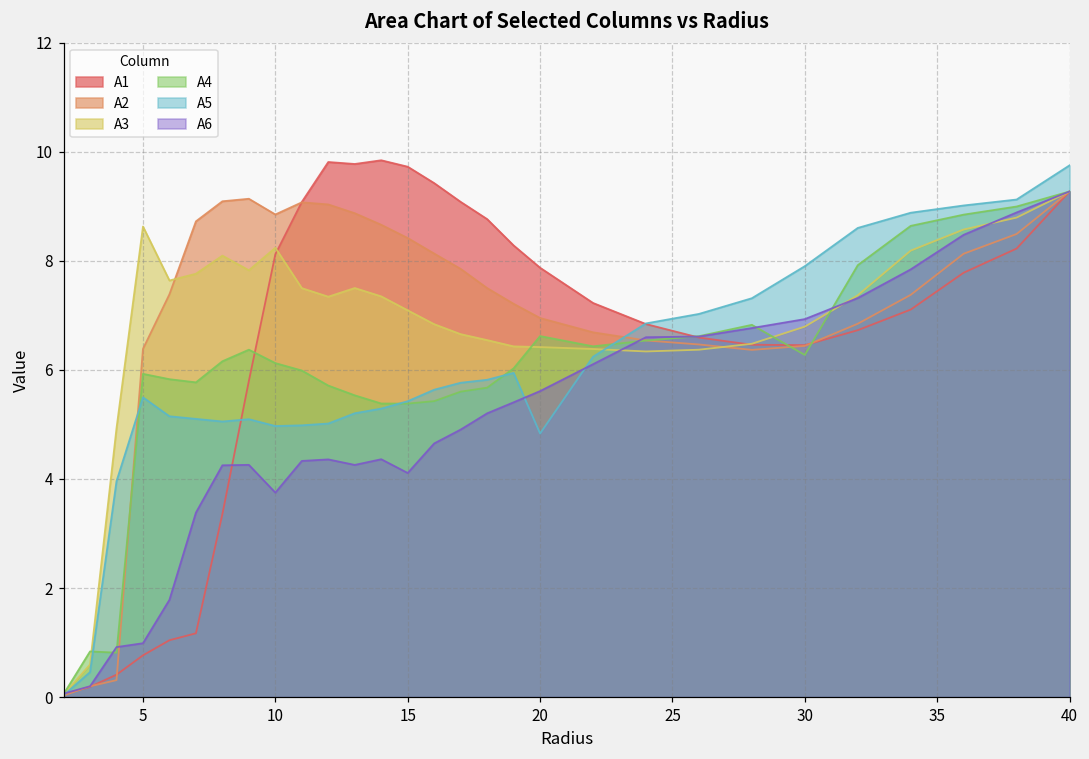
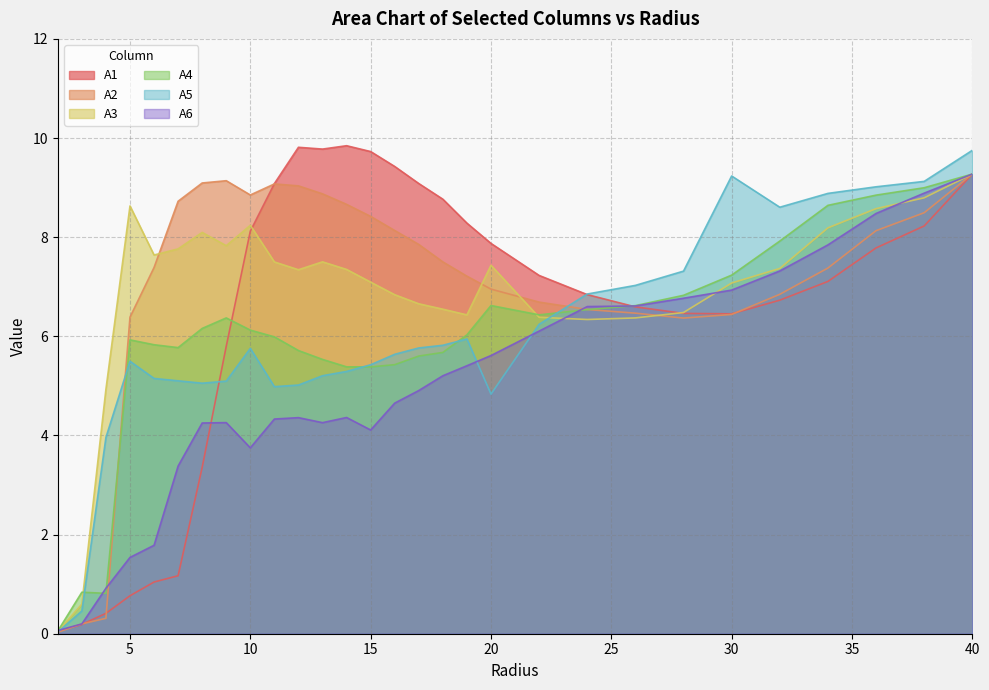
A6, 5: 1.0 -> 1.5
A5, 10: 5.0 -> 5.8
A3, 20: 6.4 -> 7.4
A3, 30: 6.8 -> 7.1
A4, 30: 6.3 -> 7.2
A5, 30: 7.9 -> 9.2
